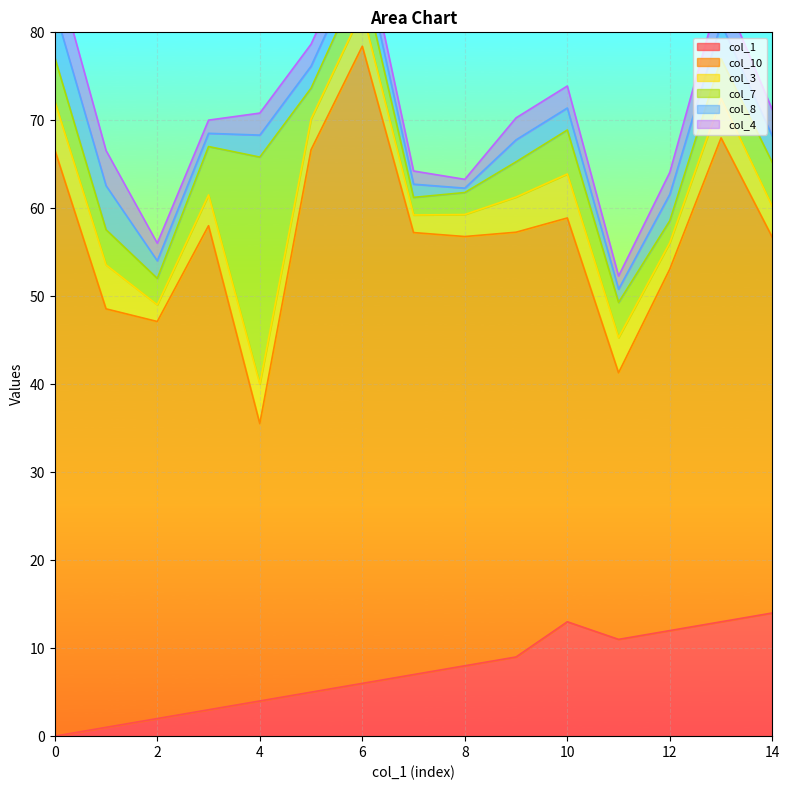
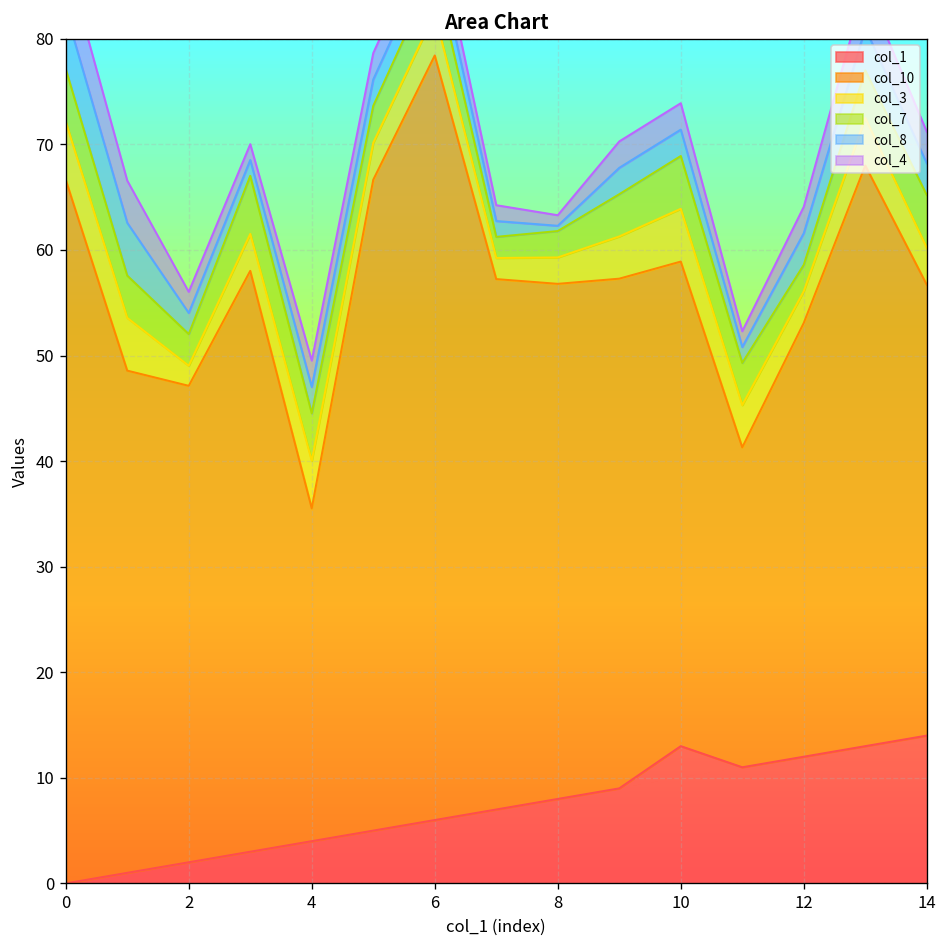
col_7, 4: 26 -> 5
